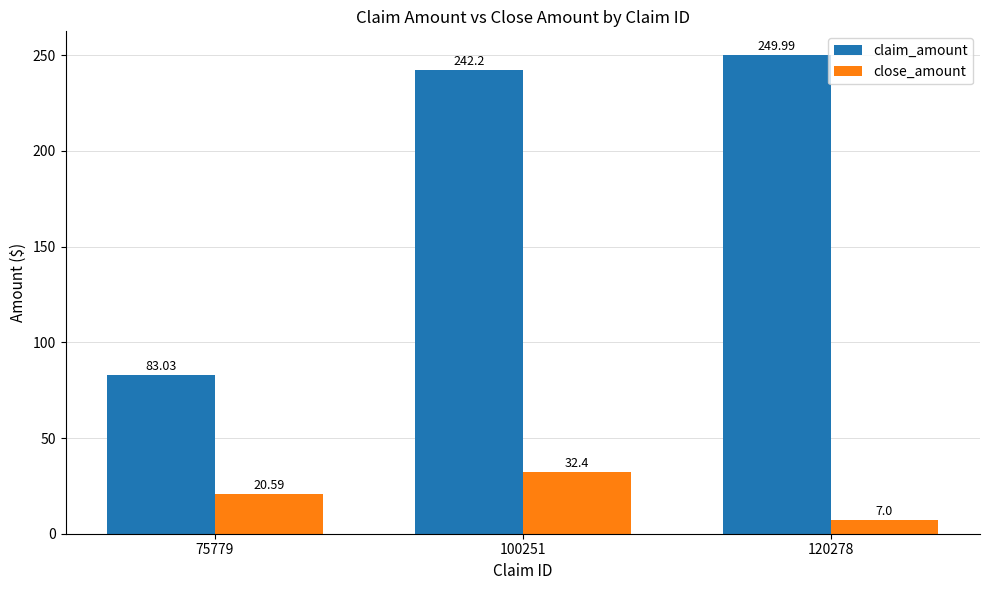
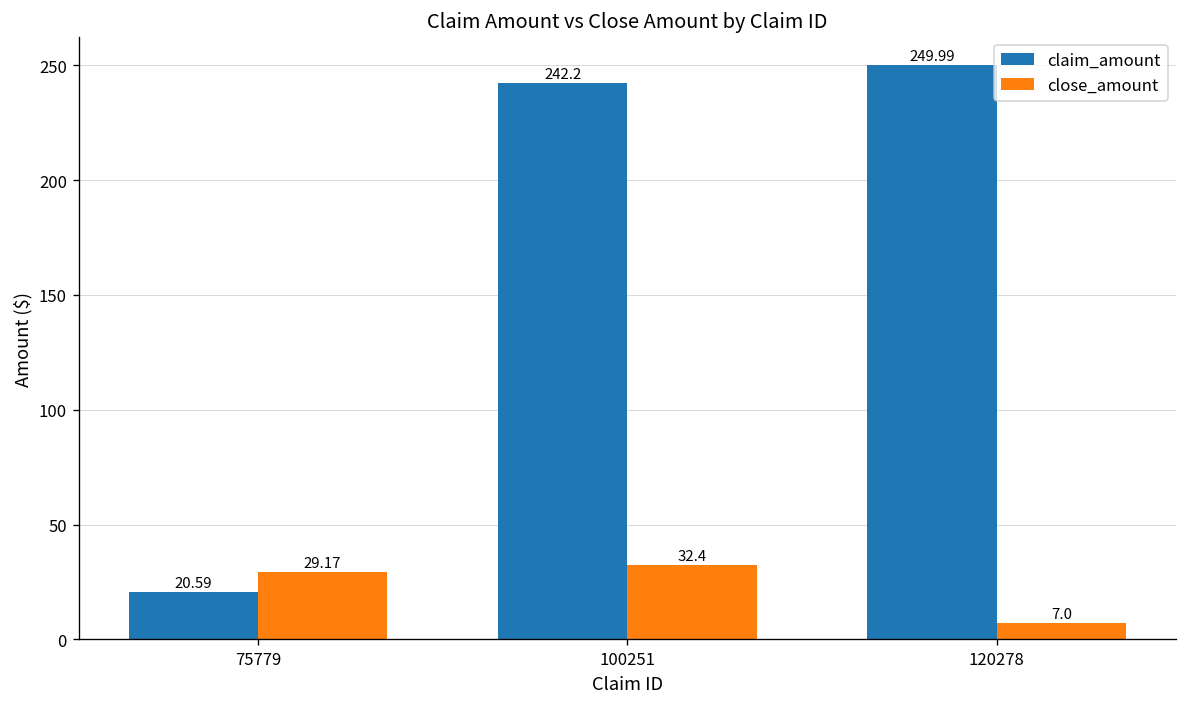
claim_amount, 75779: 83.03 -> 20.59
close_amount, 75779: 20.59 -> 29.17
